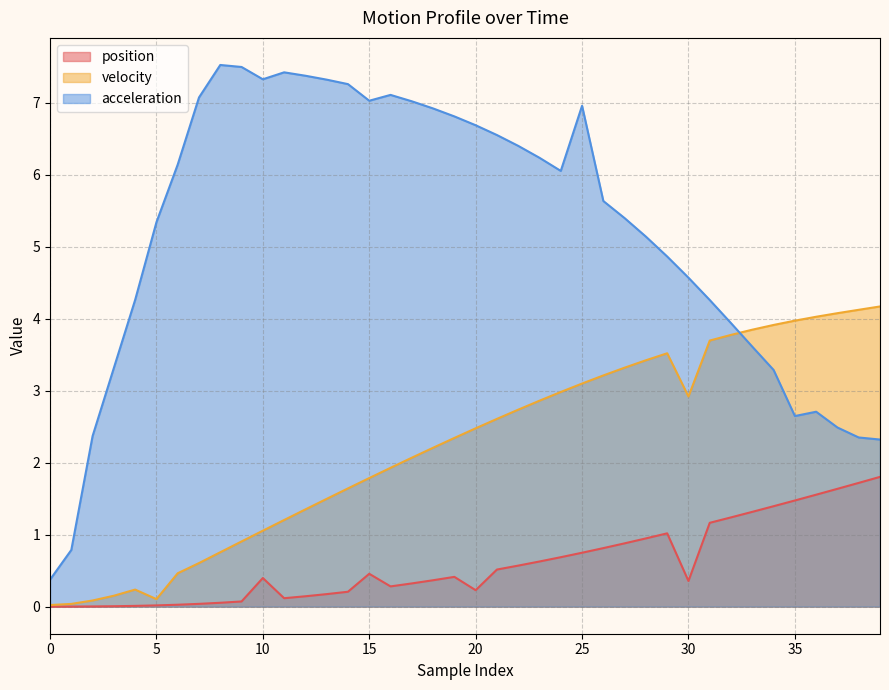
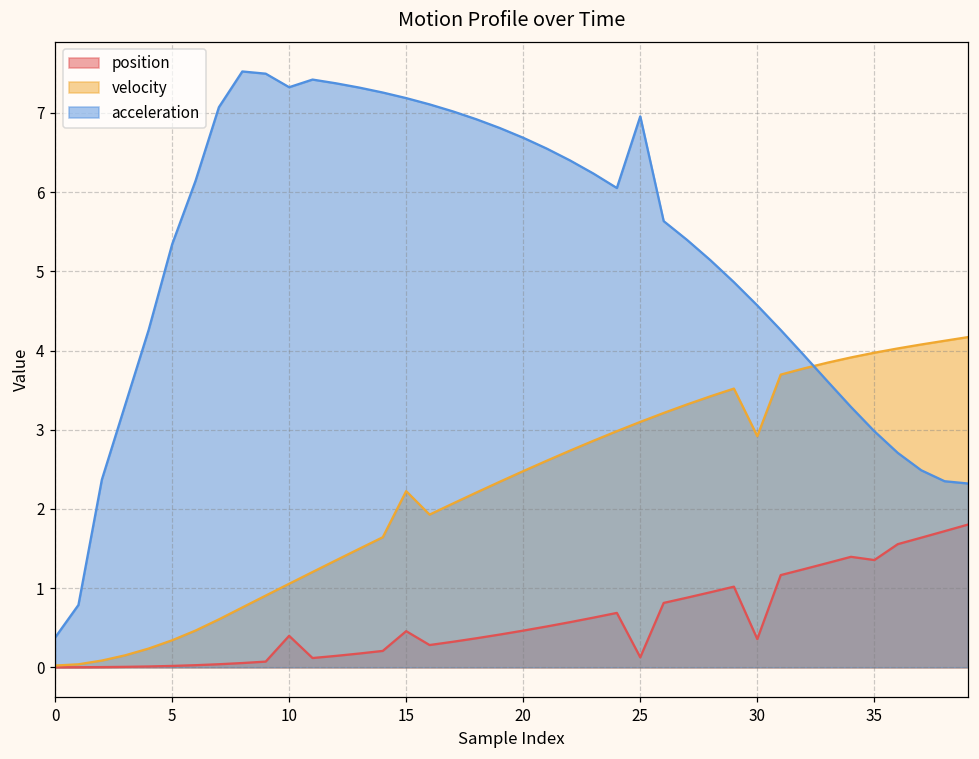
velocity, 5: 0.1 -> 0.3
velocity, 15: 1.8 -> 2.2
acceleration, 15: 7.0 -> 7.2
position, 20: 0.2 -> 0.5
position, 25: 0.7 -> 0.1
position, 35: 1.5 -> 1.4
acceleration, 35: 2.6 -> 3.0
